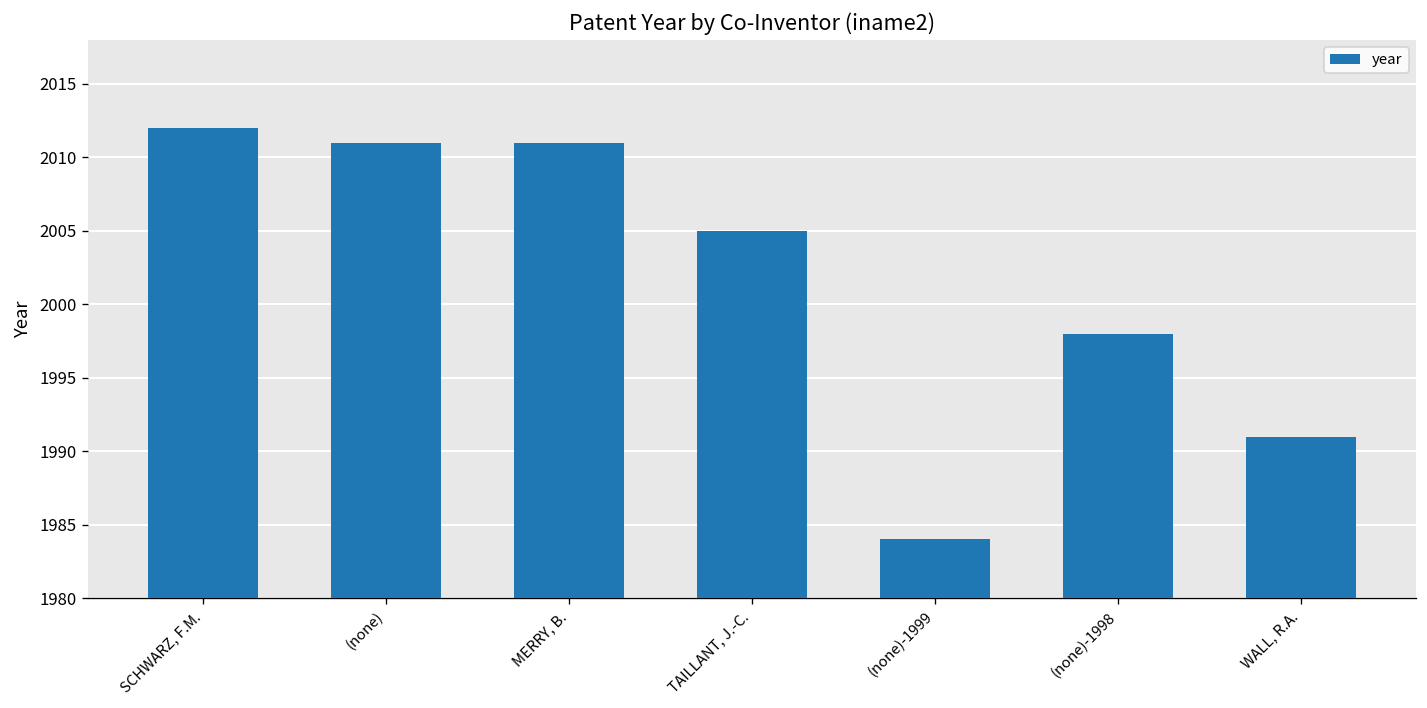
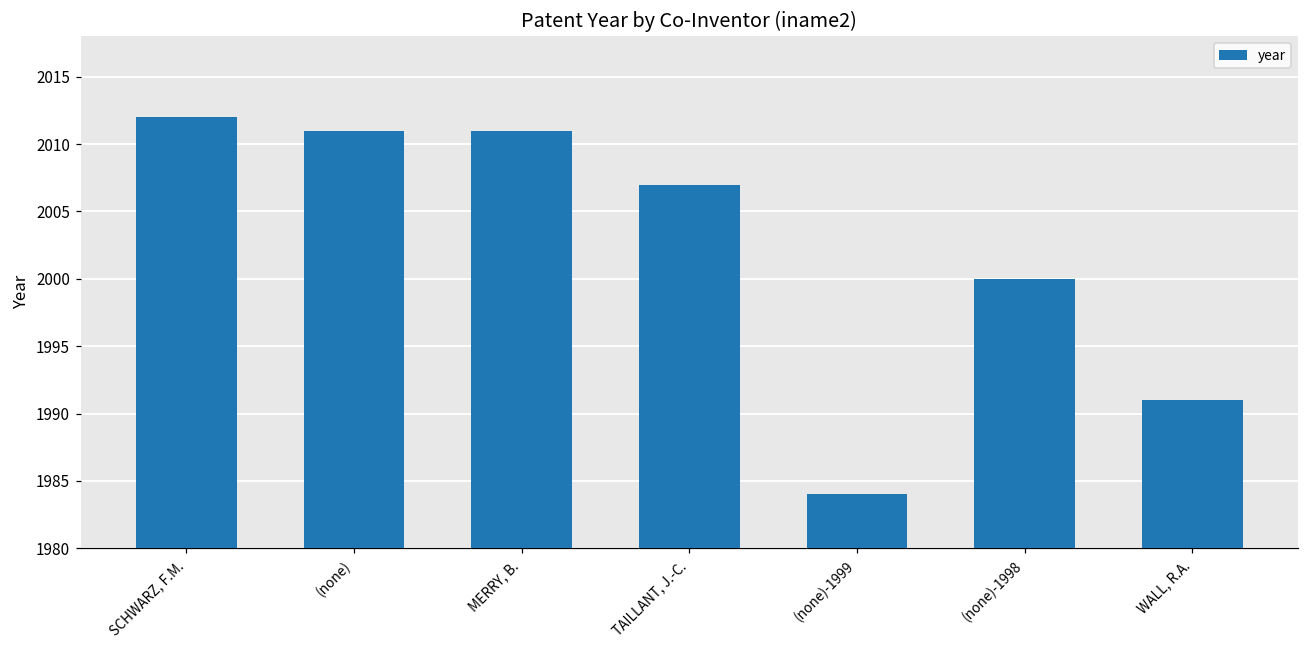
TAILLANT, J.-C.: 2005 -> 2007
(none)-1998: 1998 -> 2000
